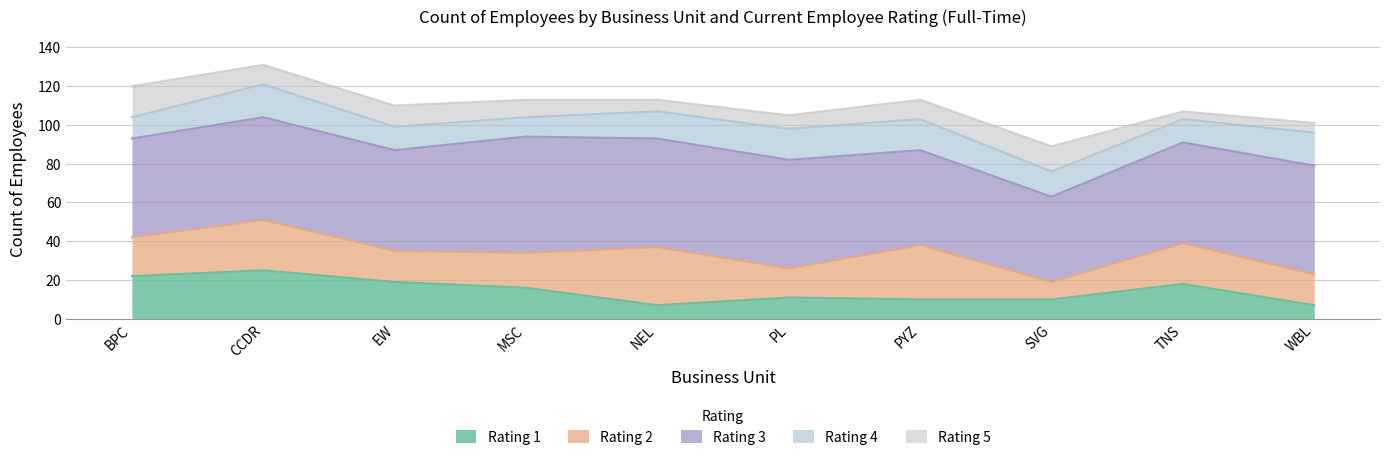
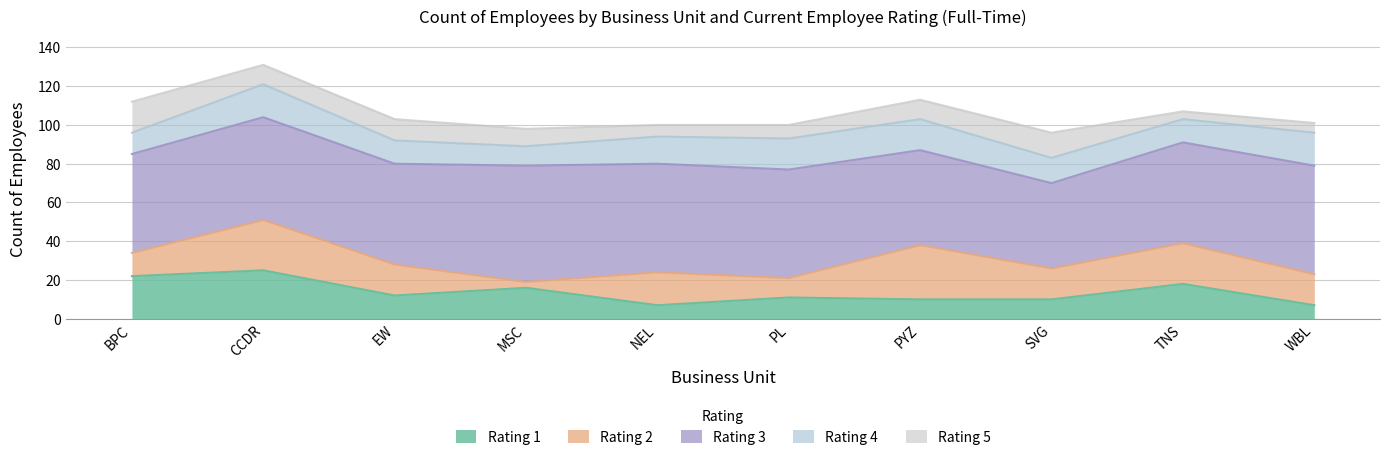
Rating 2, BPC: 20 -> 12
Rating 1, EW: 19 -> 12
Rating 2, MSC: 18 -> 3
Rating 2, NEL: 30 -> 17
Rating 2, PL: 15 -> 10
Rating 2, SVG: 9 -> 16
